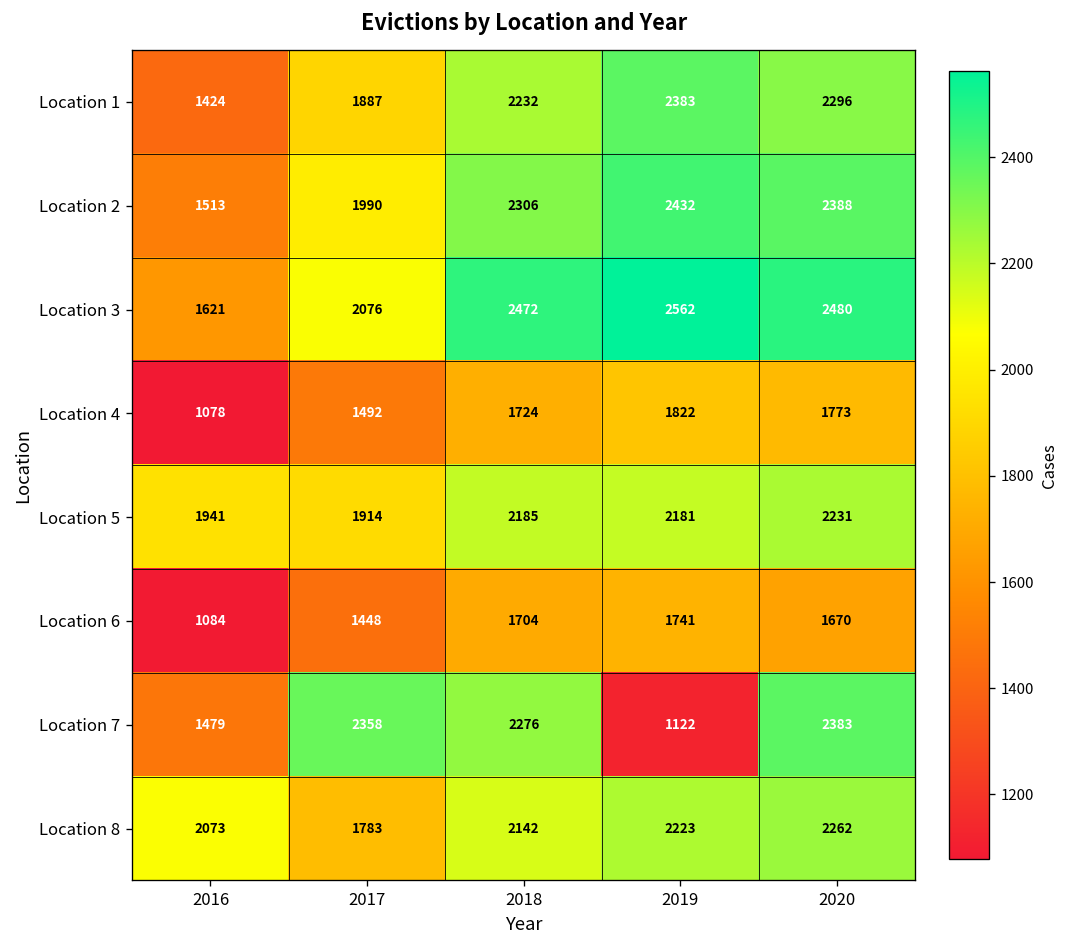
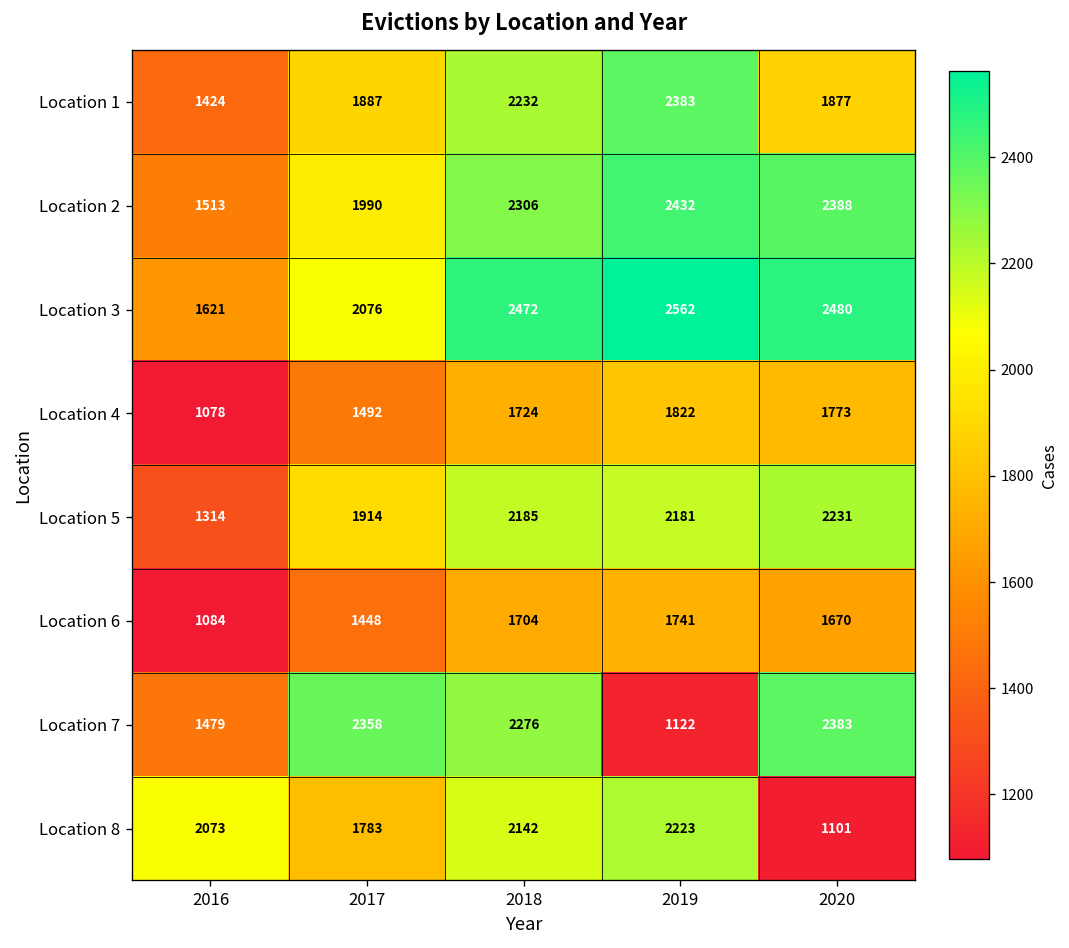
Location 1, 2020: 2296 -> 1877
Location 5, 2016: 1941 -> 1314
Location 8, 2020: 2262 -> 1101
